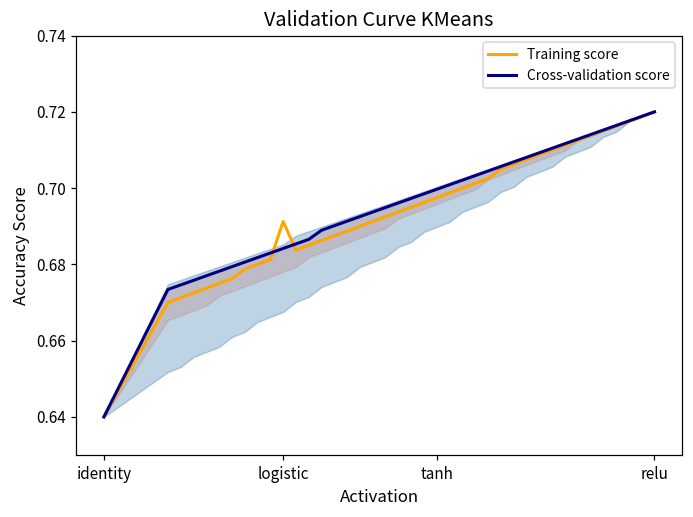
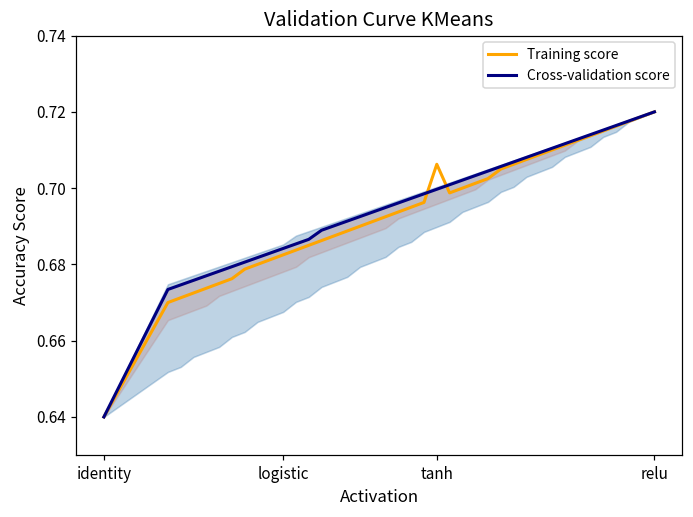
Training score, logistic: 0.691 -> 0.683
Training score, tanh: 0.698 -> 0.706
